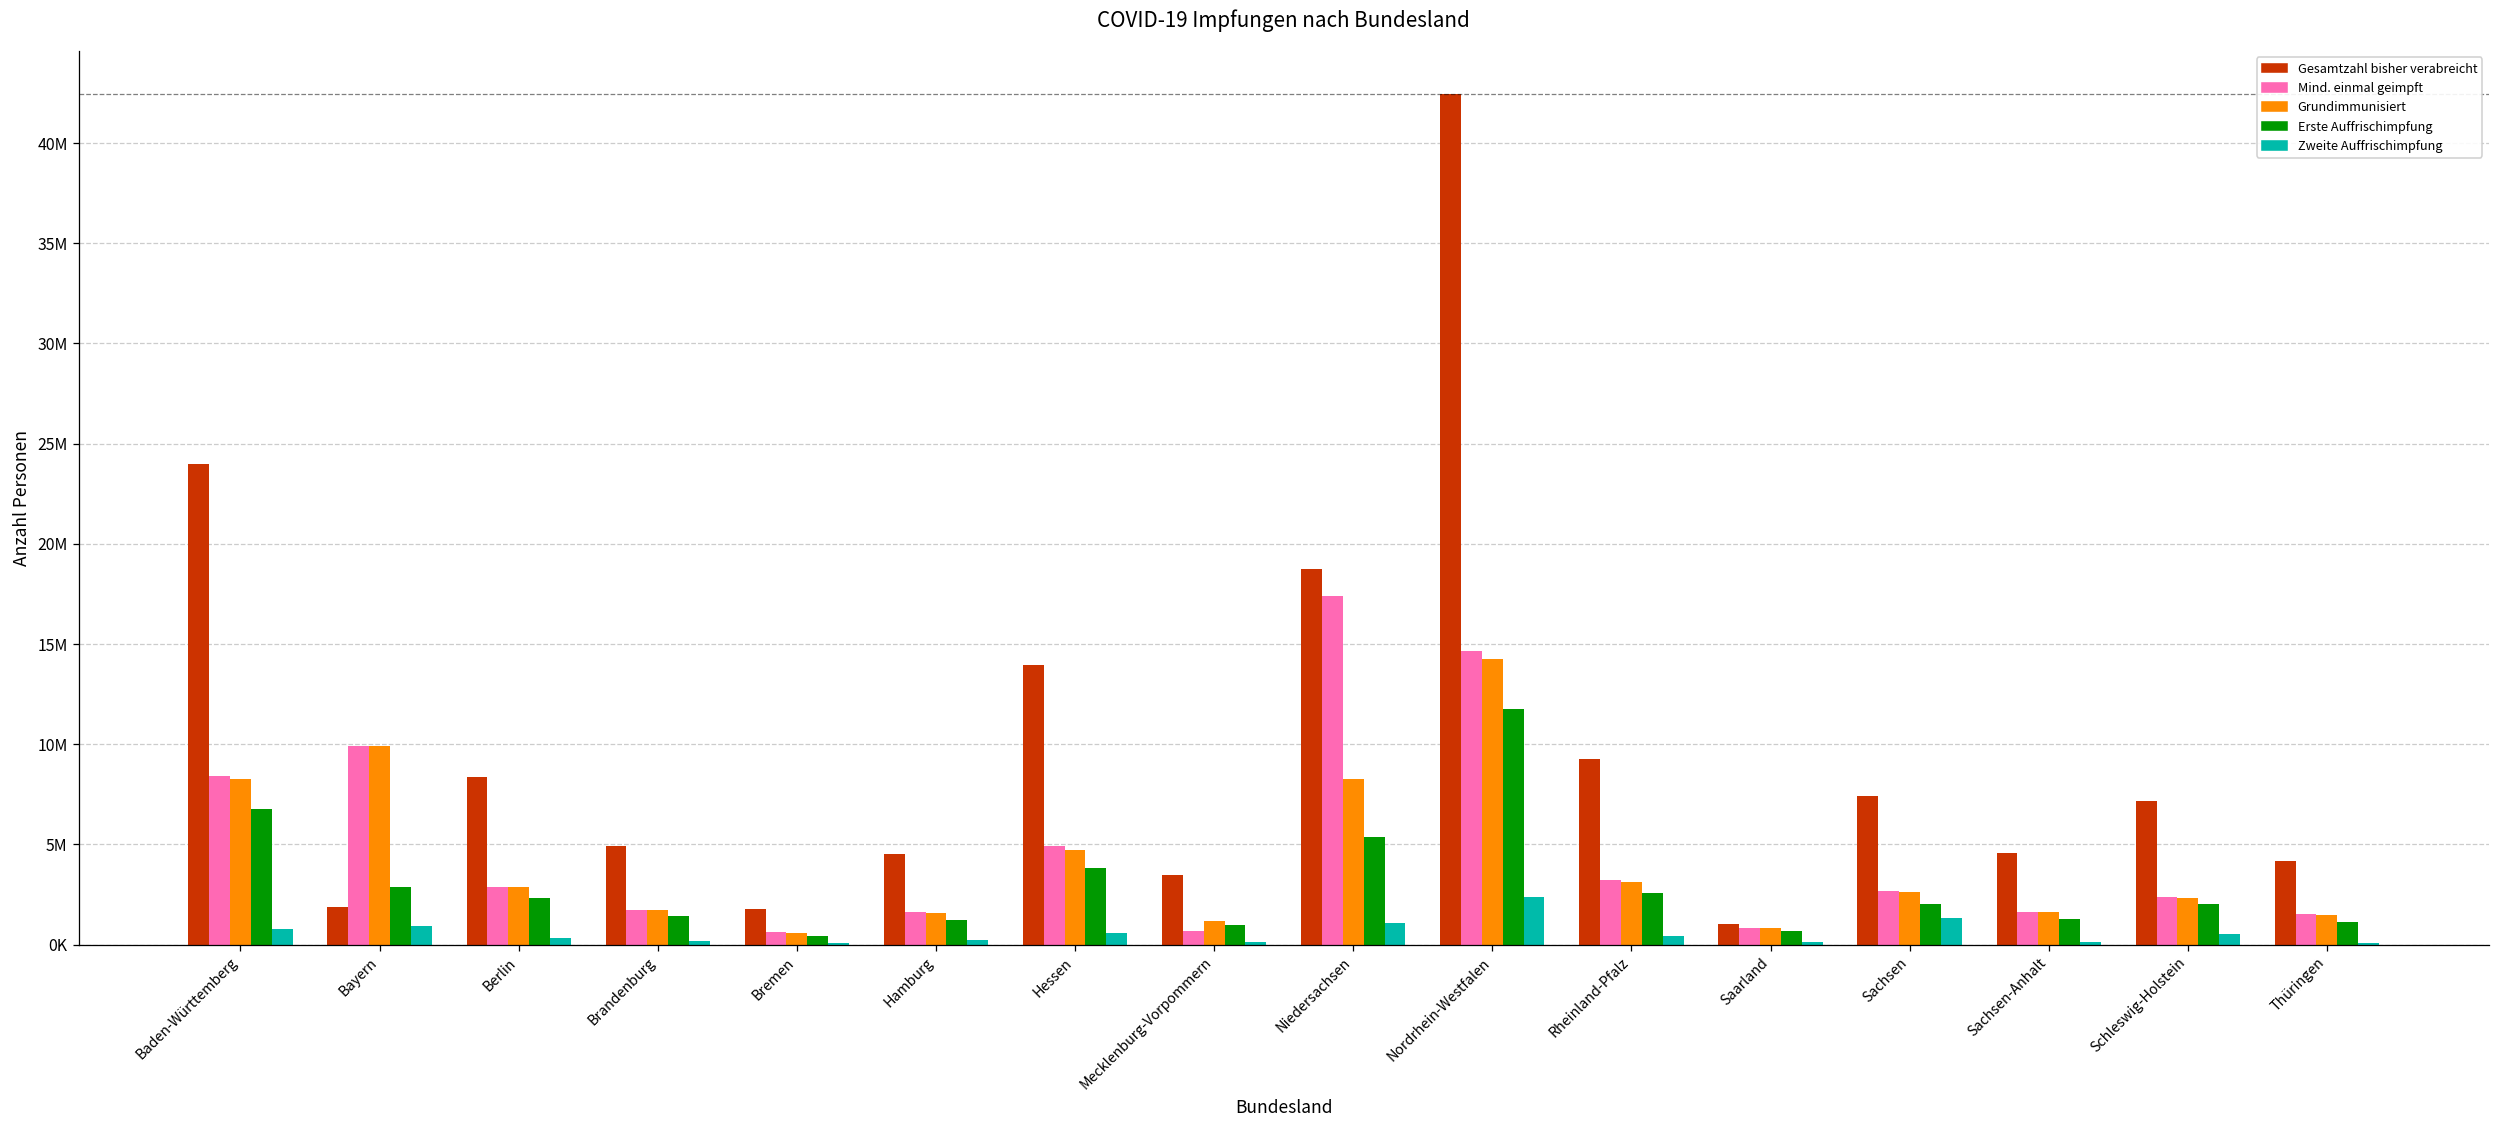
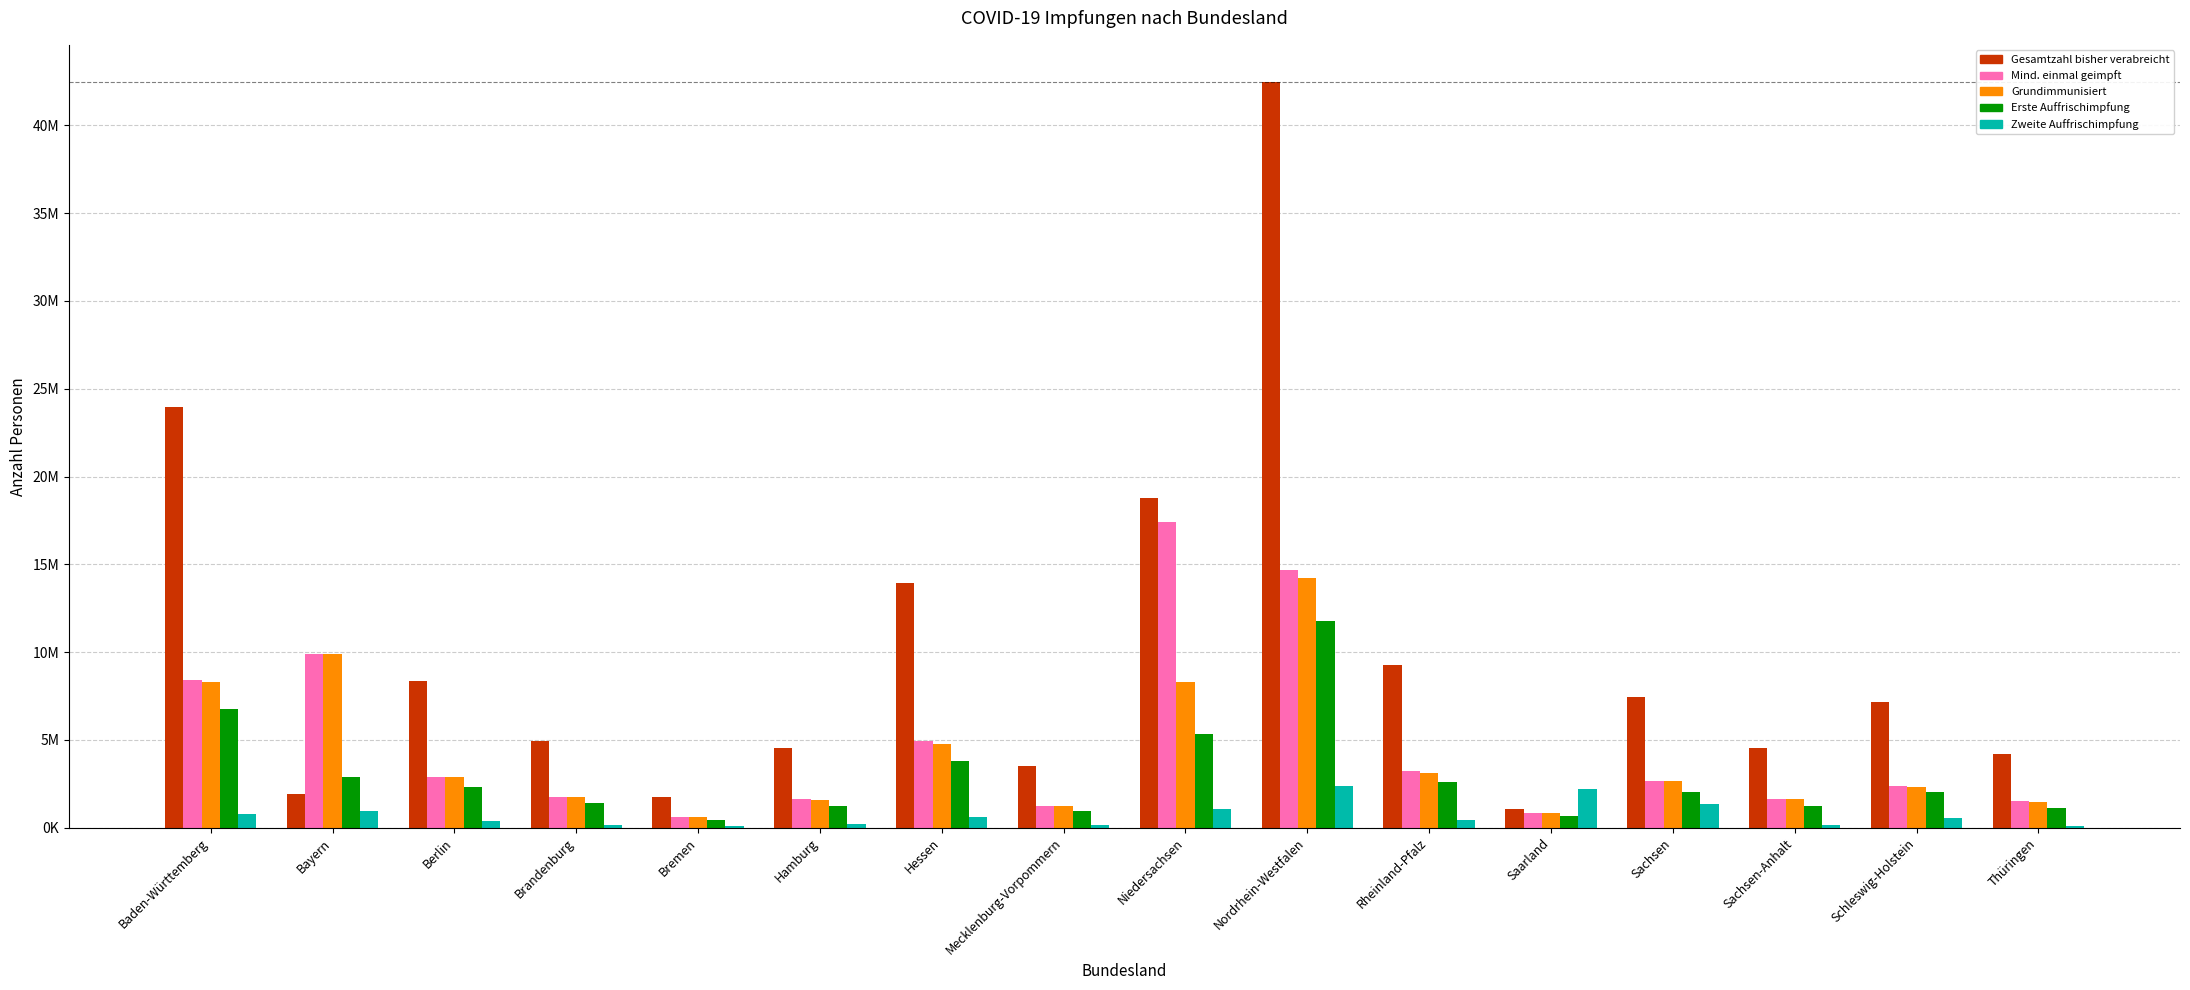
Mind. einmal geimpft, Mecklenburg-Vorpommern: 700000 -> 1200000
Zweite Auffrischimpfung, Saarland: 100000 -> 2200000
